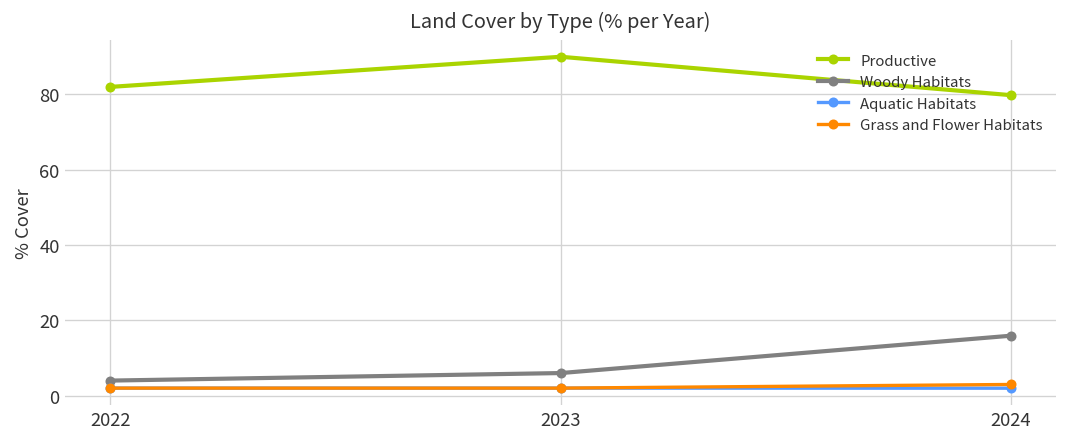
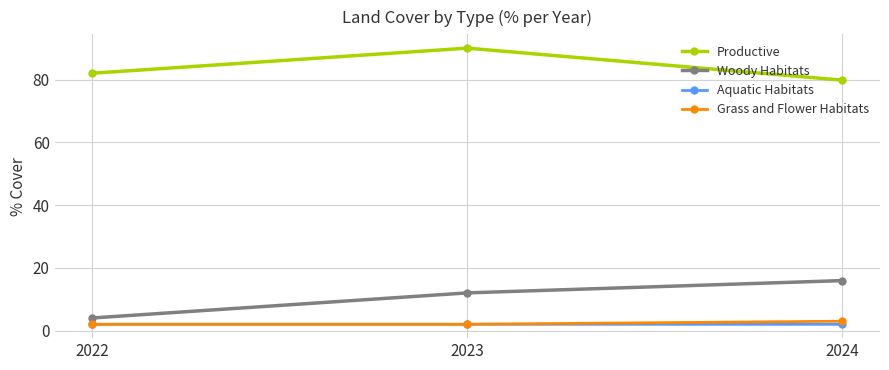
Woody Habitats, 2023: 6 -> 12
